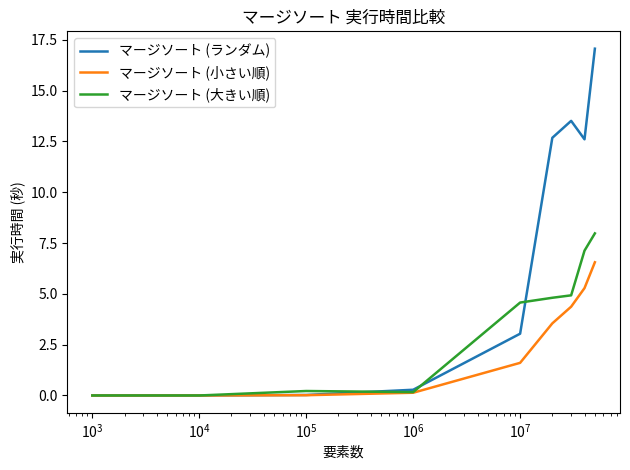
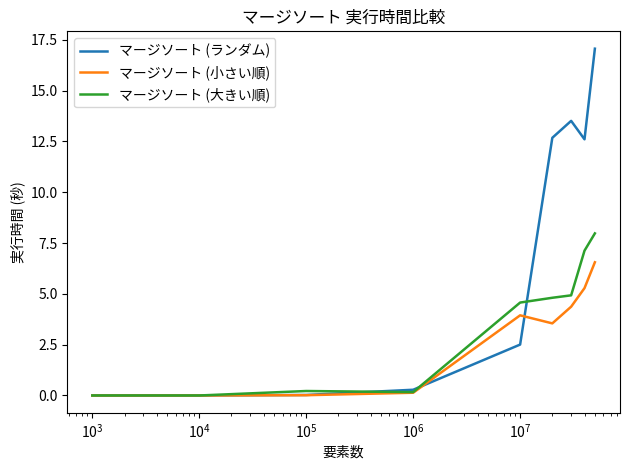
マージソート (ランダム), 10^7: 3.0 -> 2.5
マージソート (小さい順), 10^7: 1.6 -> 3.9
